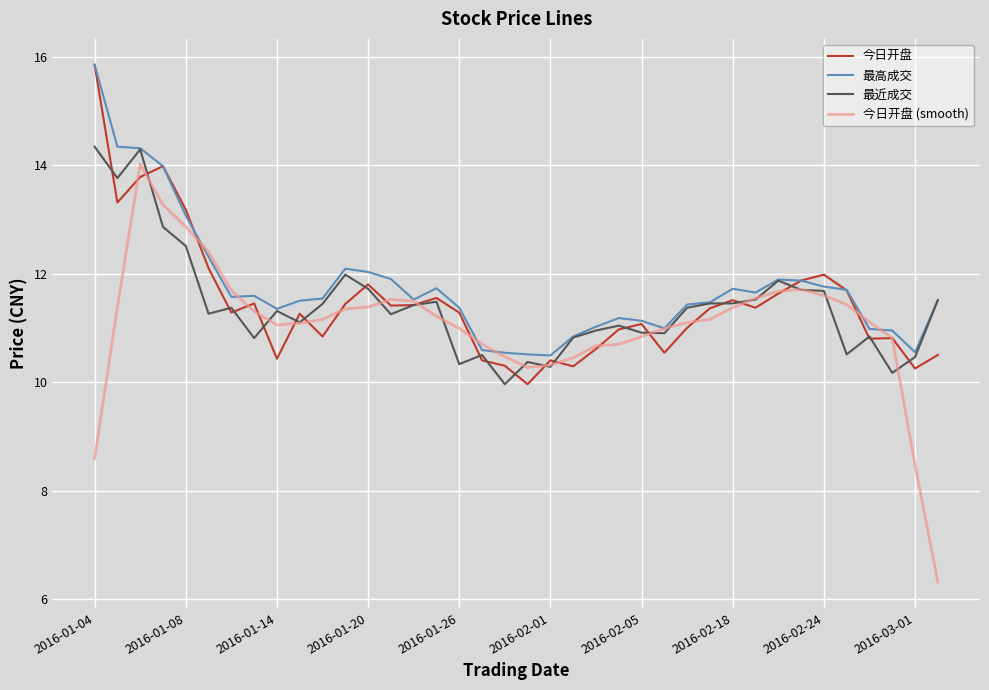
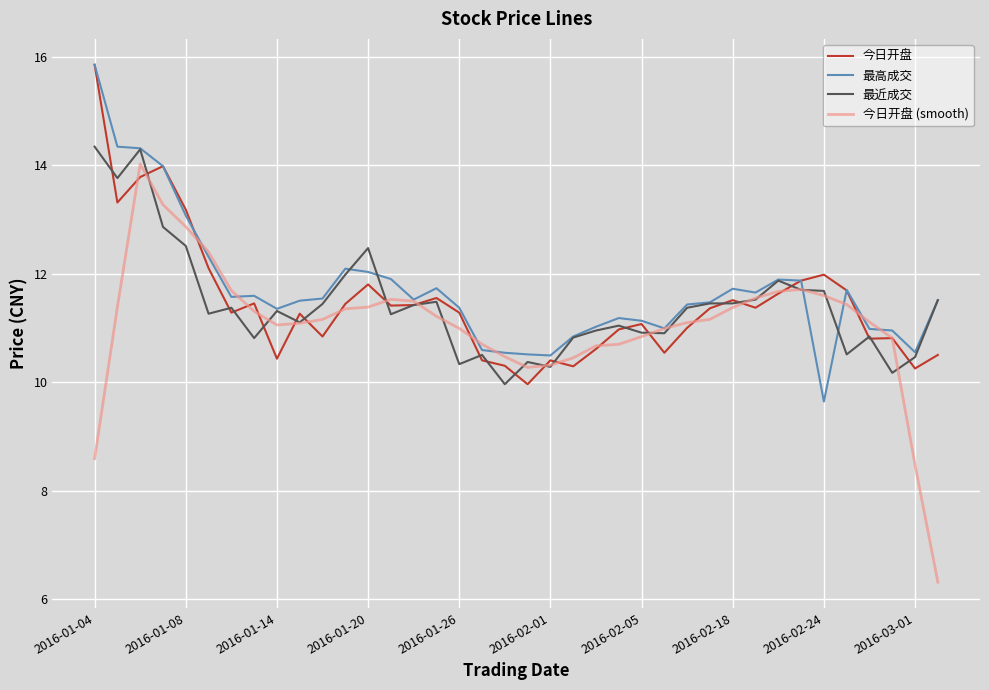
最近成交, 2016-01-20: 11.7 -> 12.5
最高成交, 2016-02-24: 11.8 -> 9.6
